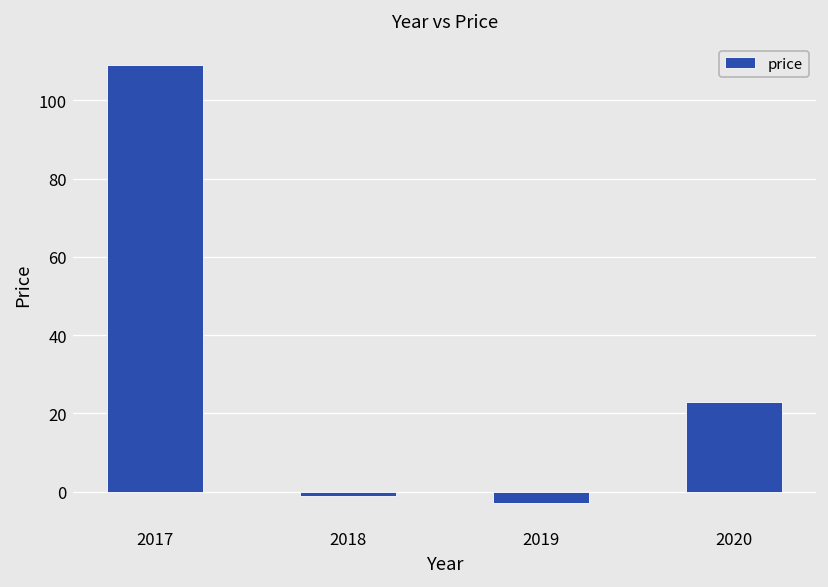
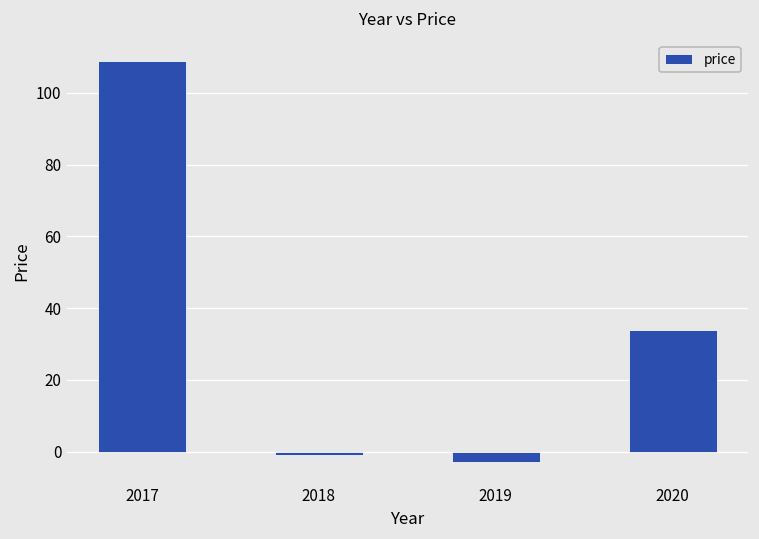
2020: 23 -> 34
